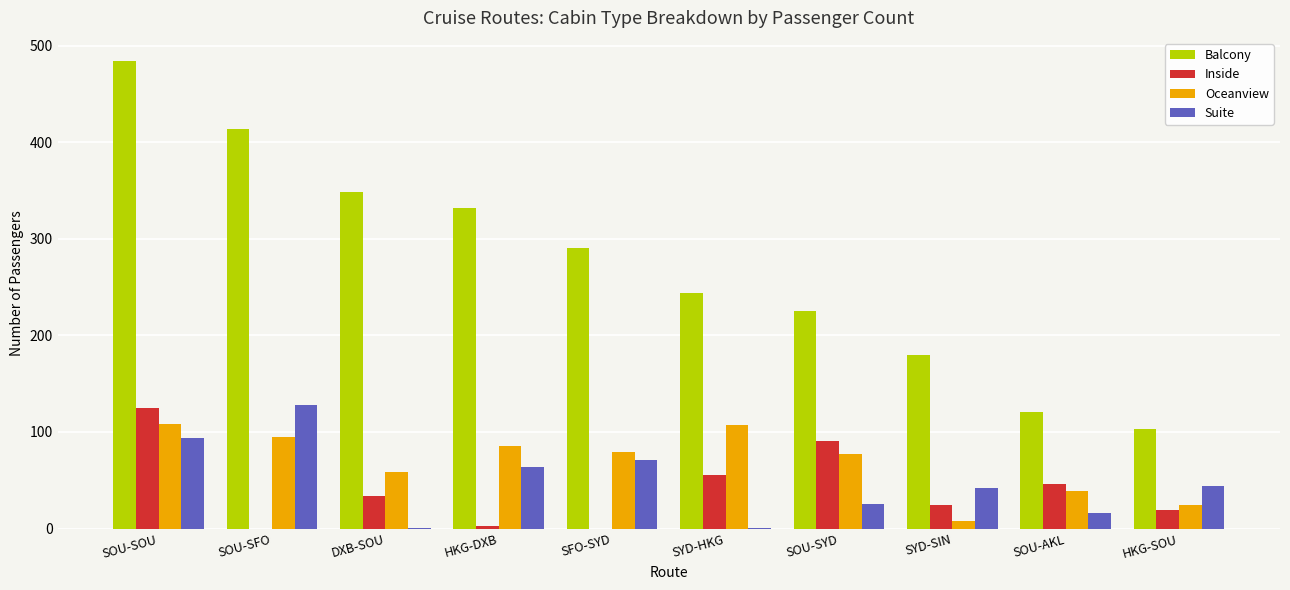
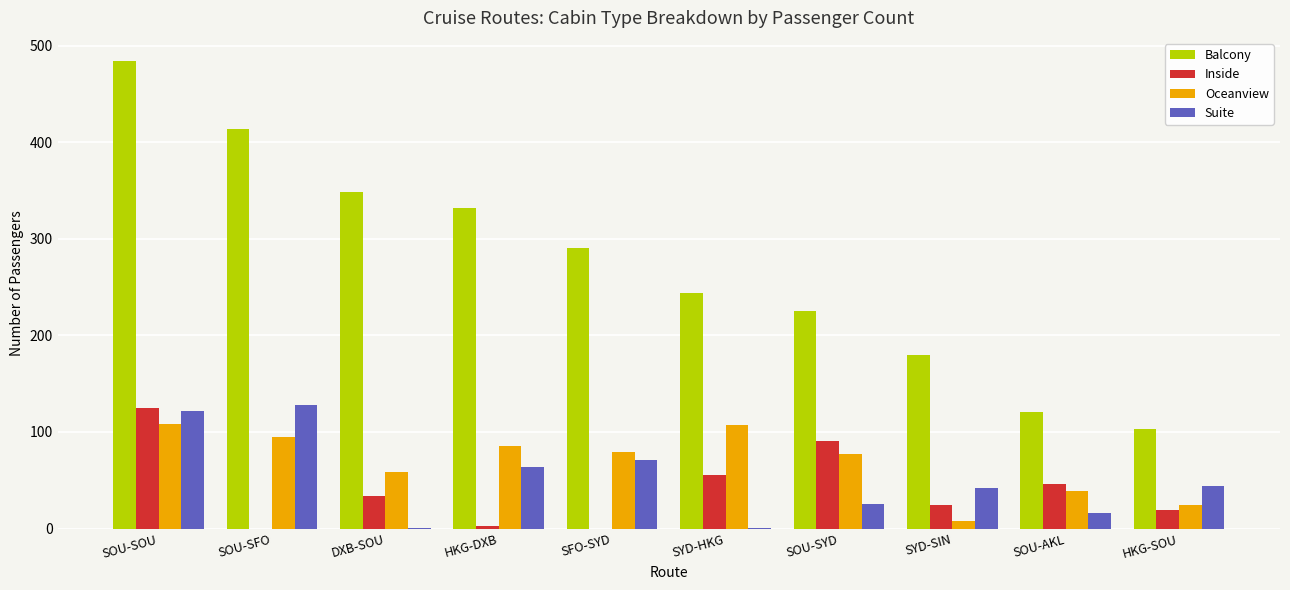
Suite, SOU-SOU: 90 -> 120
